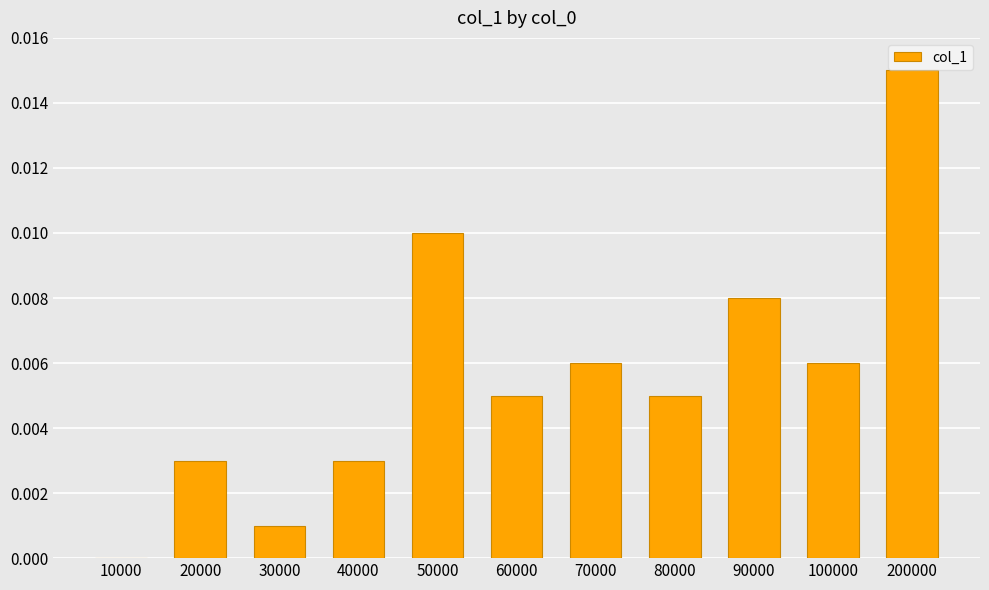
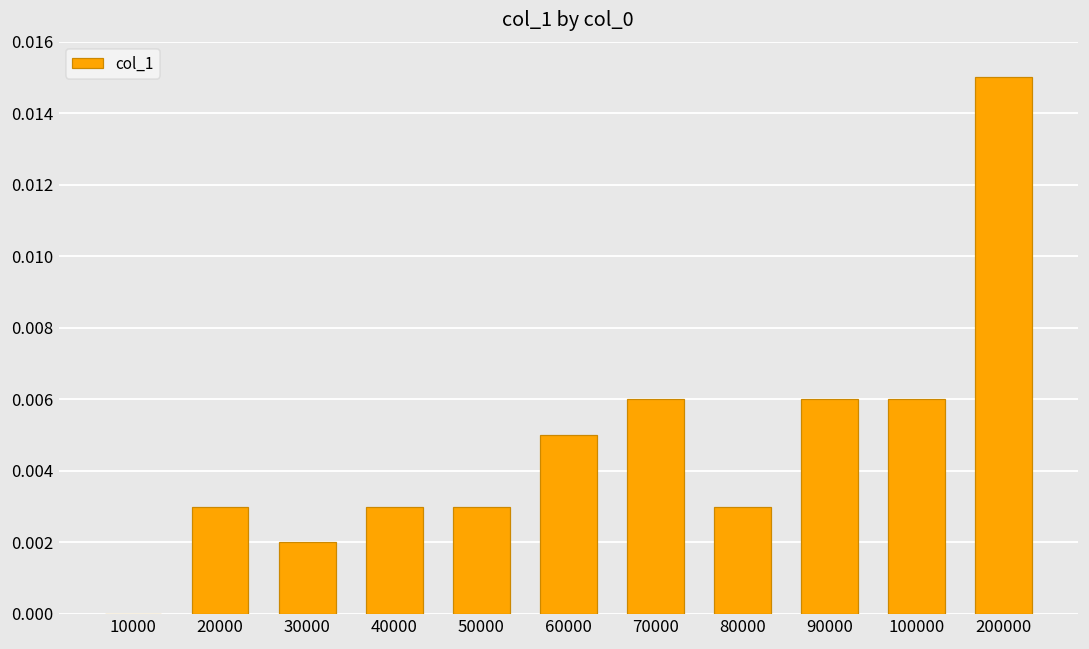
30000: 0.001 -> 0.002
50000: 0.010 -> 0.003
80000: 0.005 -> 0.003
90000: 0.008 -> 0.006
